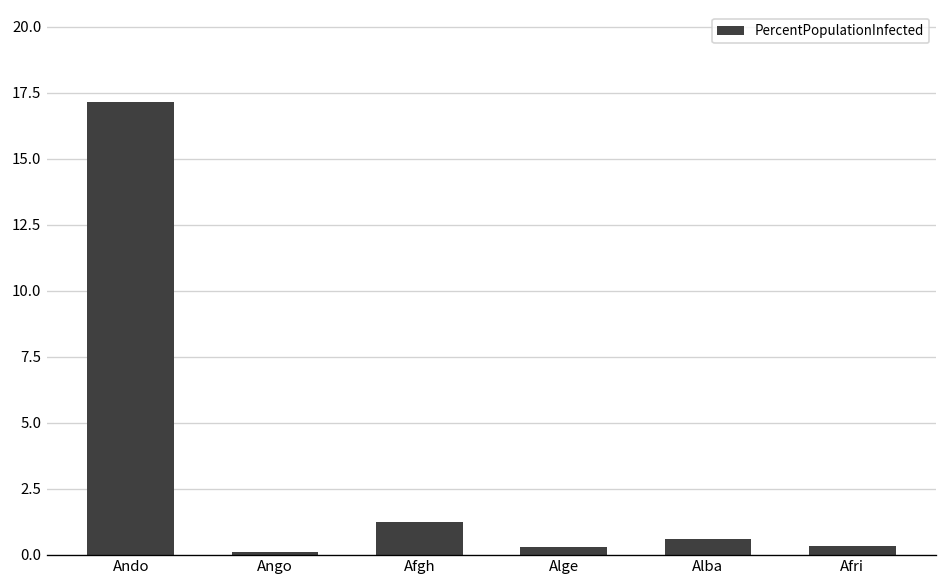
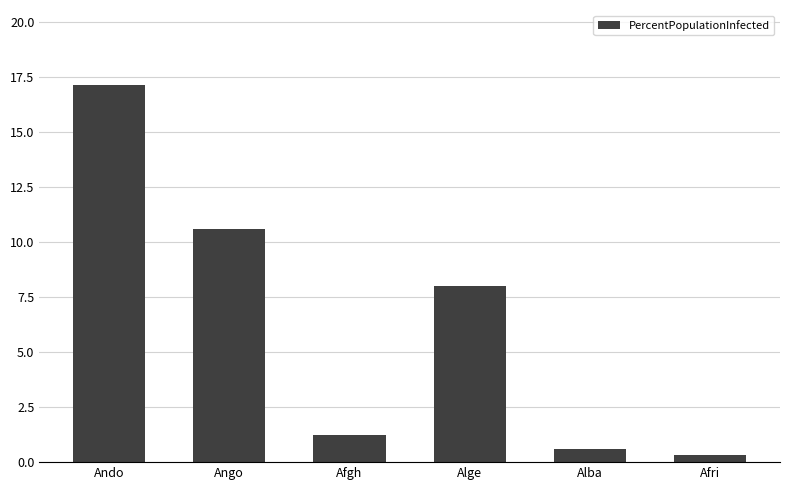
Ango: 0.1 -> 10.6
Alge: 0.3 -> 8.0
